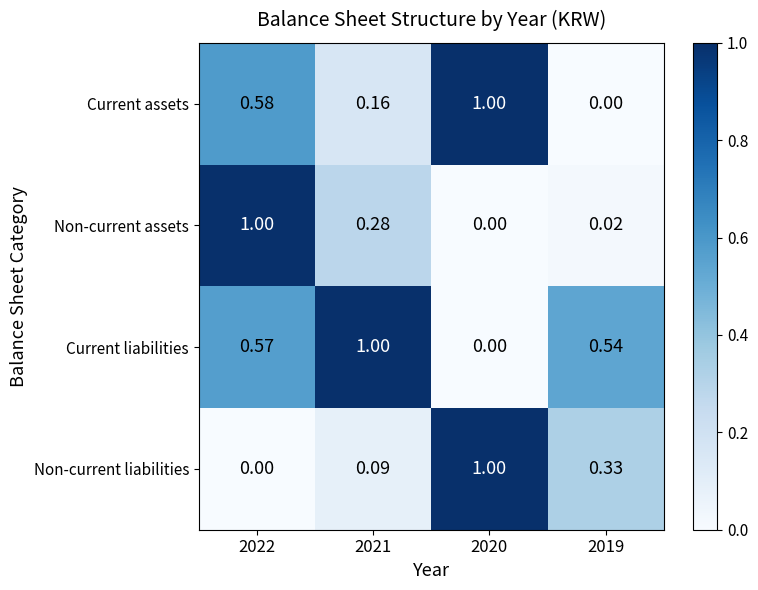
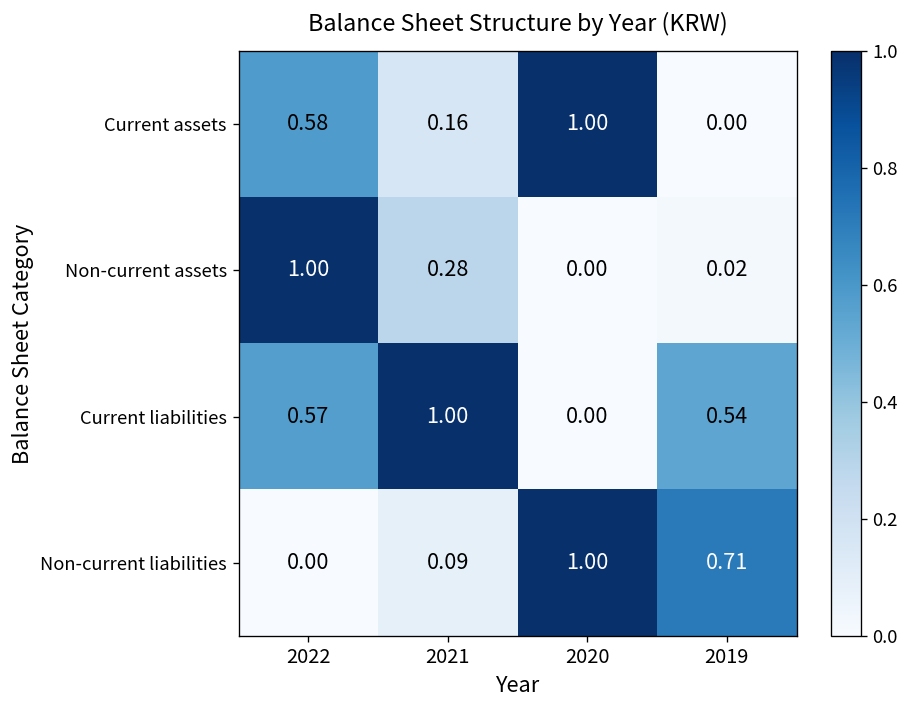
Non-current liabilities, 2019: 0.33 -> 0.71
